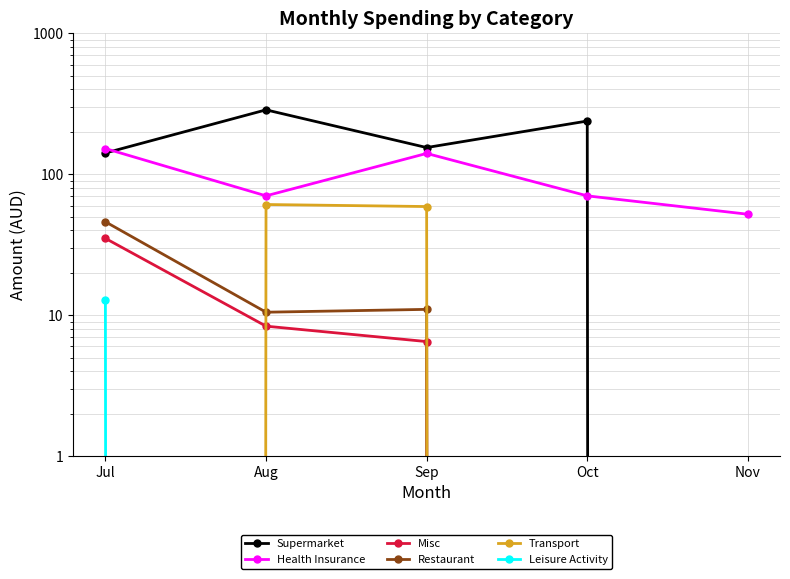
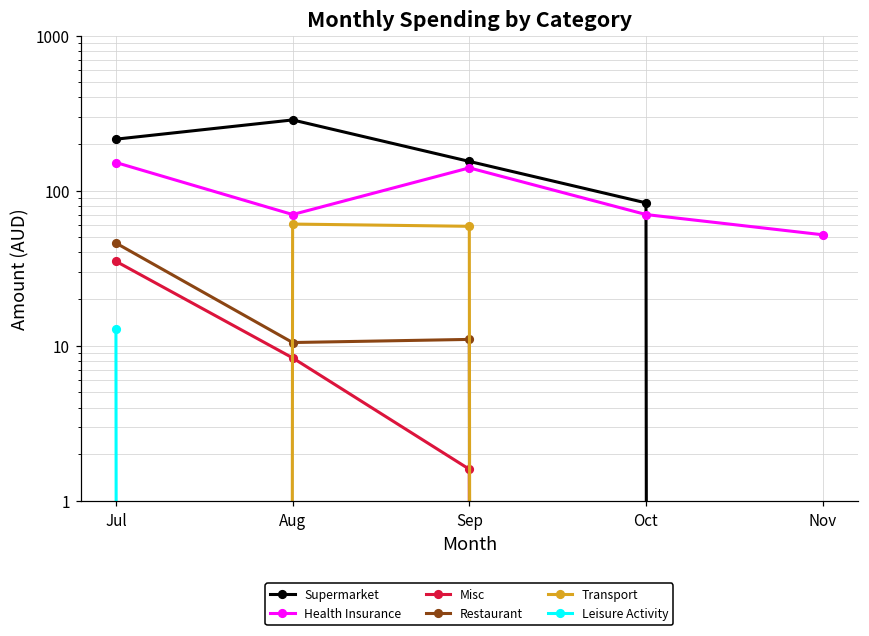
Supermarket, Jul: 140 -> 220
Misc, Sep: 7 -> 1.6
Supermarket, Oct: 240 -> 80
